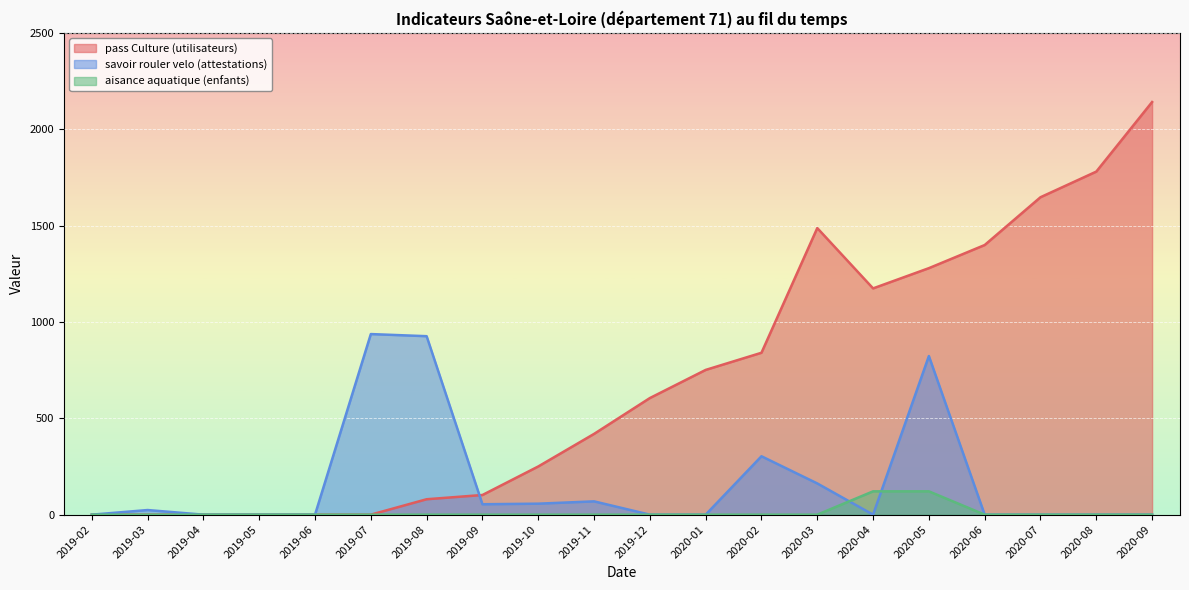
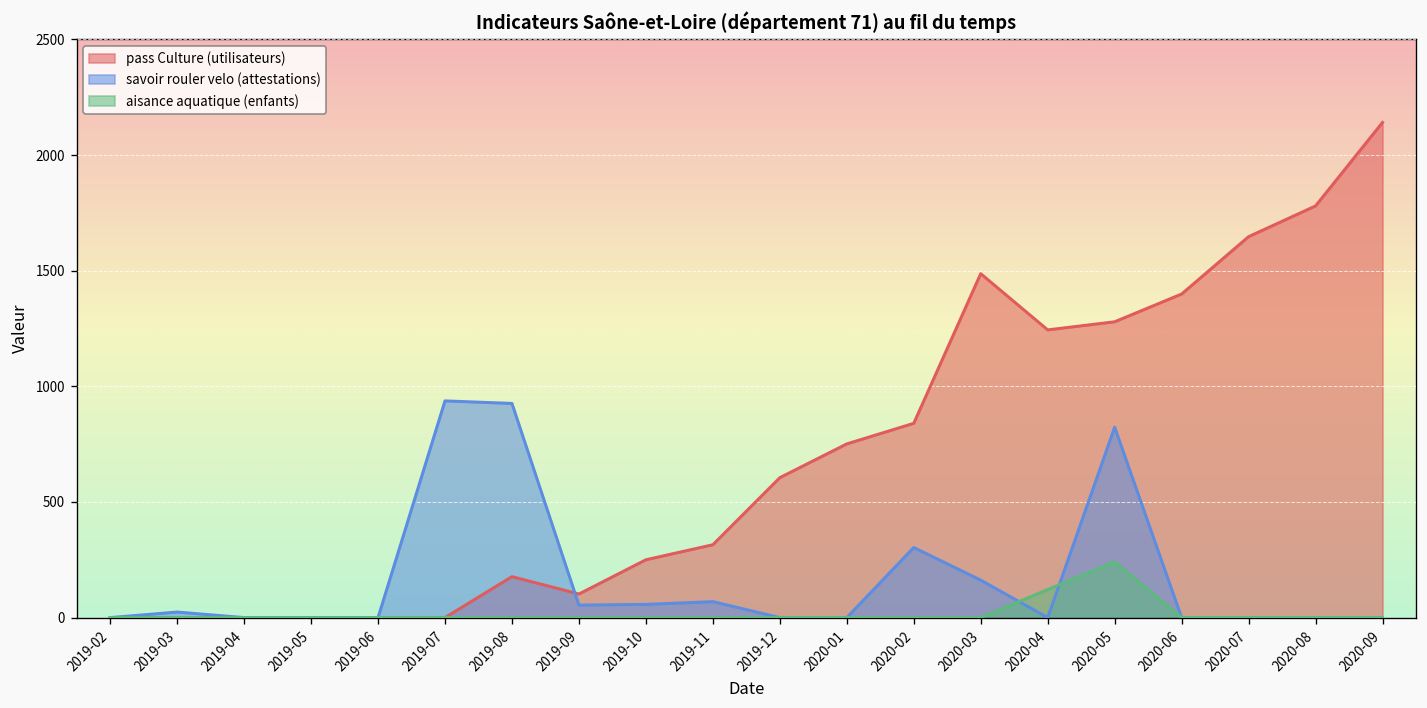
pass Culture (utilisateurs), 2019-08: 80 -> 180
pass Culture (utilisateurs), 2019-11: 420 -> 320
pass Culture (utilisateurs), 2020-04: 1170 -> 1240
aisance aquatique (enfants), 2020-05: 120 -> 240
